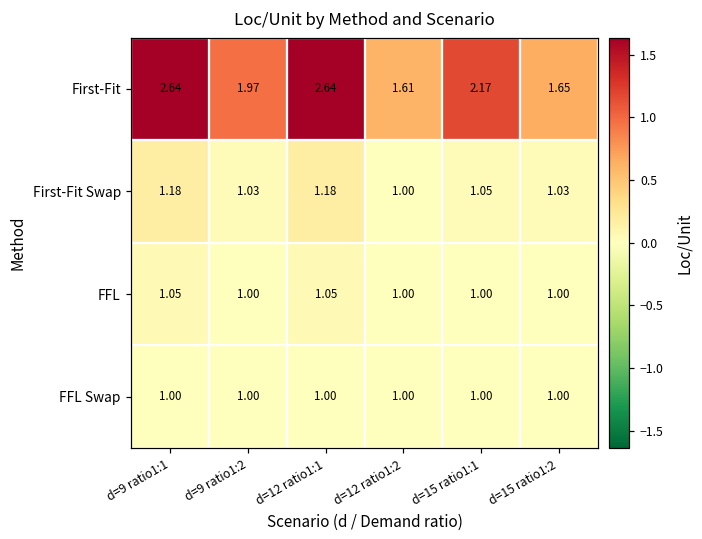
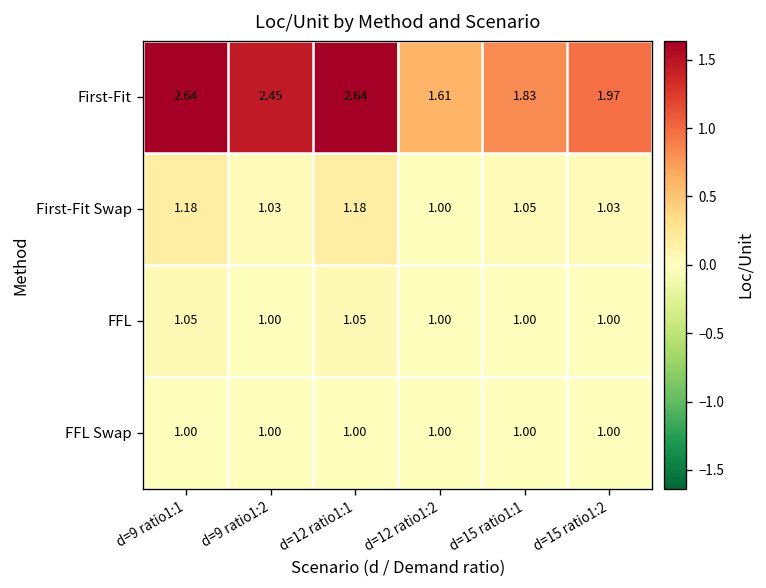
First-Fit, d=9 ratio1:2: 1.97 -> 2.45
First-Fit, d=15 ratio1:1: 2.17 -> 1.83
First-Fit, d=15 ratio1:2: 1.65 -> 1.97
